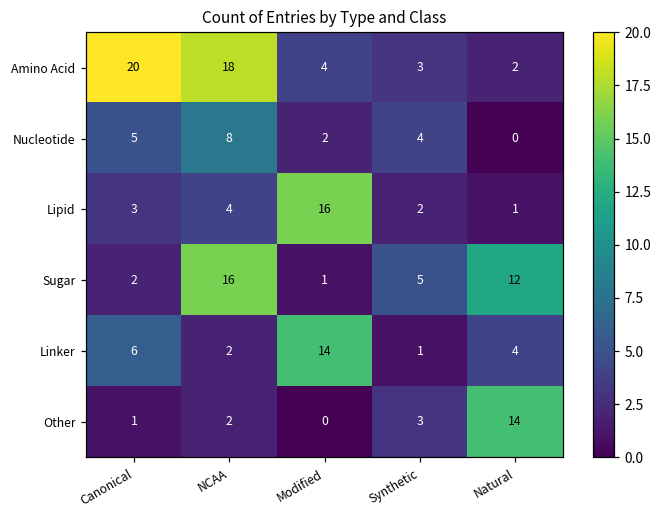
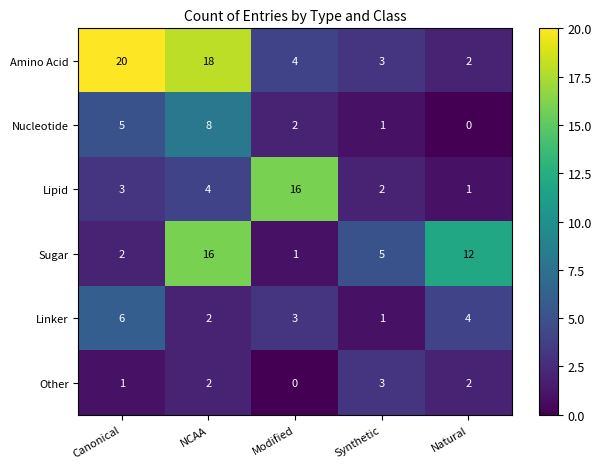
Nucleotide, Synthetic: 4 -> 1
Linker, Modified: 14 -> 3
Other, Natural: 14 -> 2
